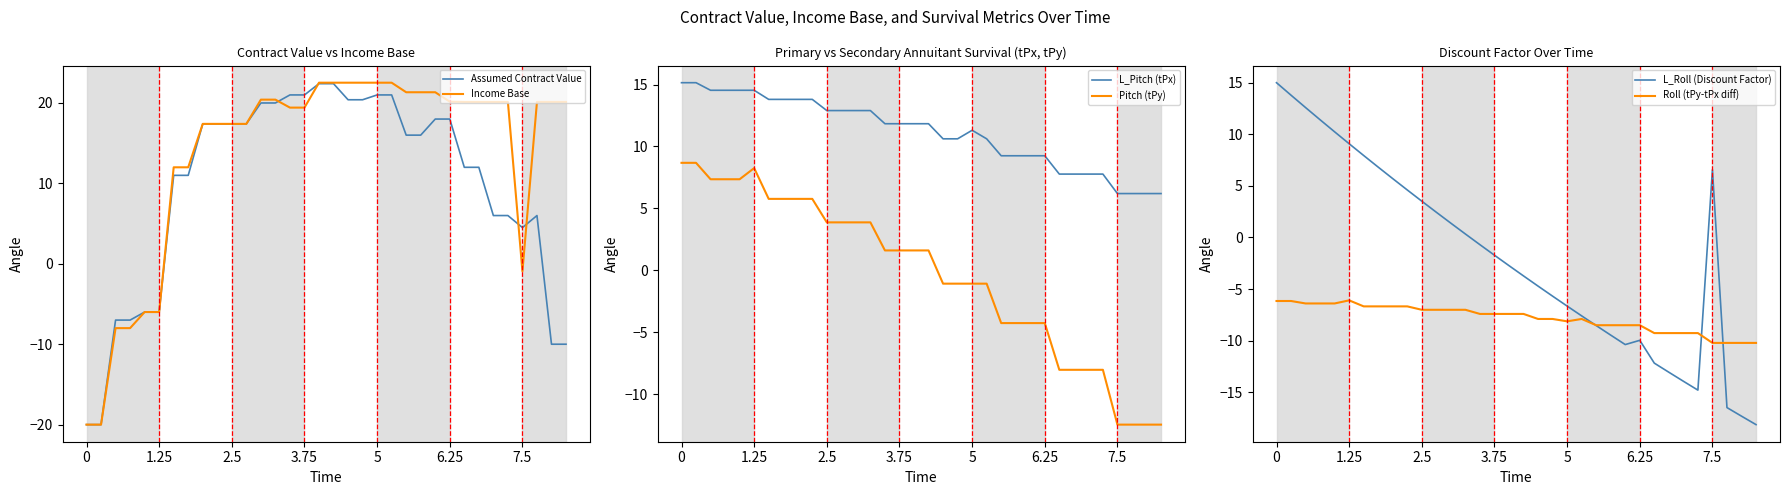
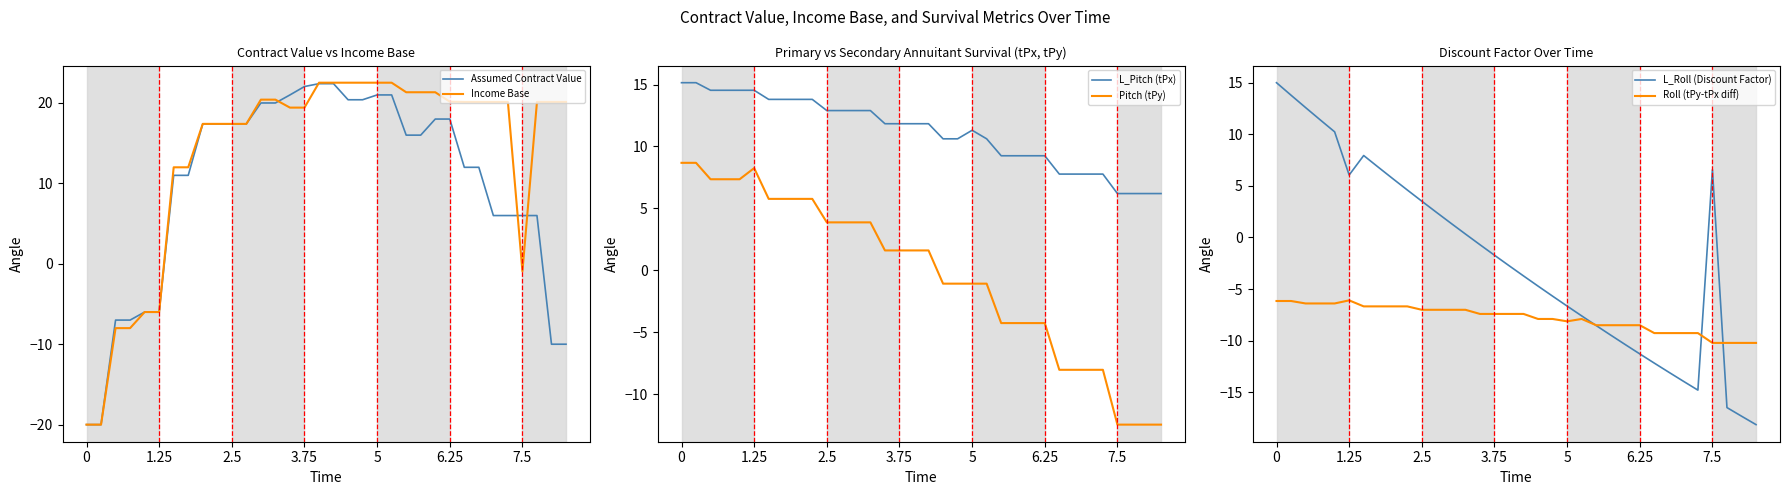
Contract Value vs Income Base, Assumed Contract Value, 3.75: 21 -> 22
Contract Value vs Income Base, Assumed Contract Value, 7.5: 5 -> 6
Discount Factor Over Time, L_Roll (Discount Factor), 1.25: 9.1 -> 6.1
Discount Factor Over Time, L_Roll (Discount Factor), 6.25: -10.0 -> -11.3
